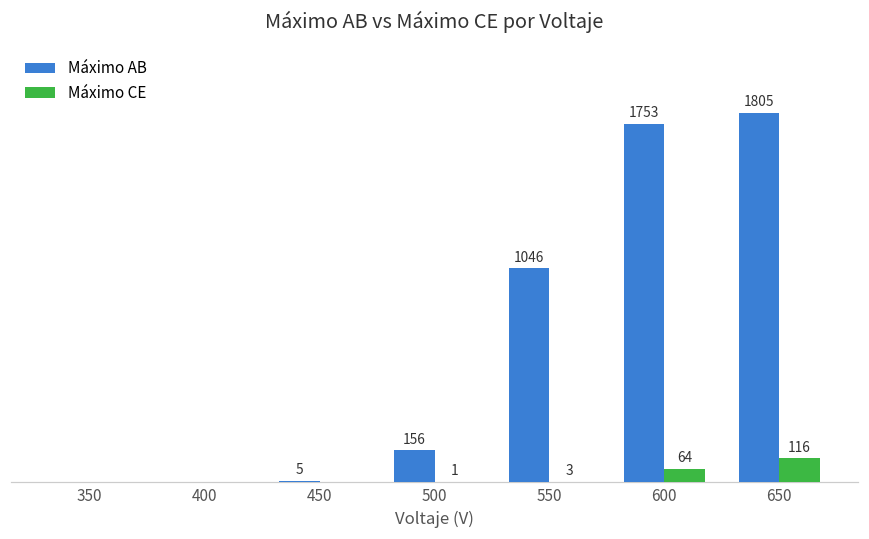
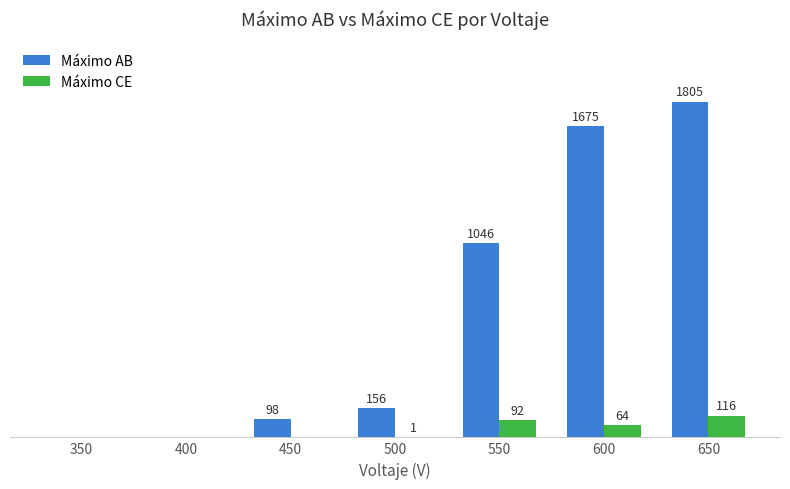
Máximo AB, 450: 5 -> 98
Máximo CE, 550: 3 -> 92
Máximo AB, 600: 1753 -> 1675
